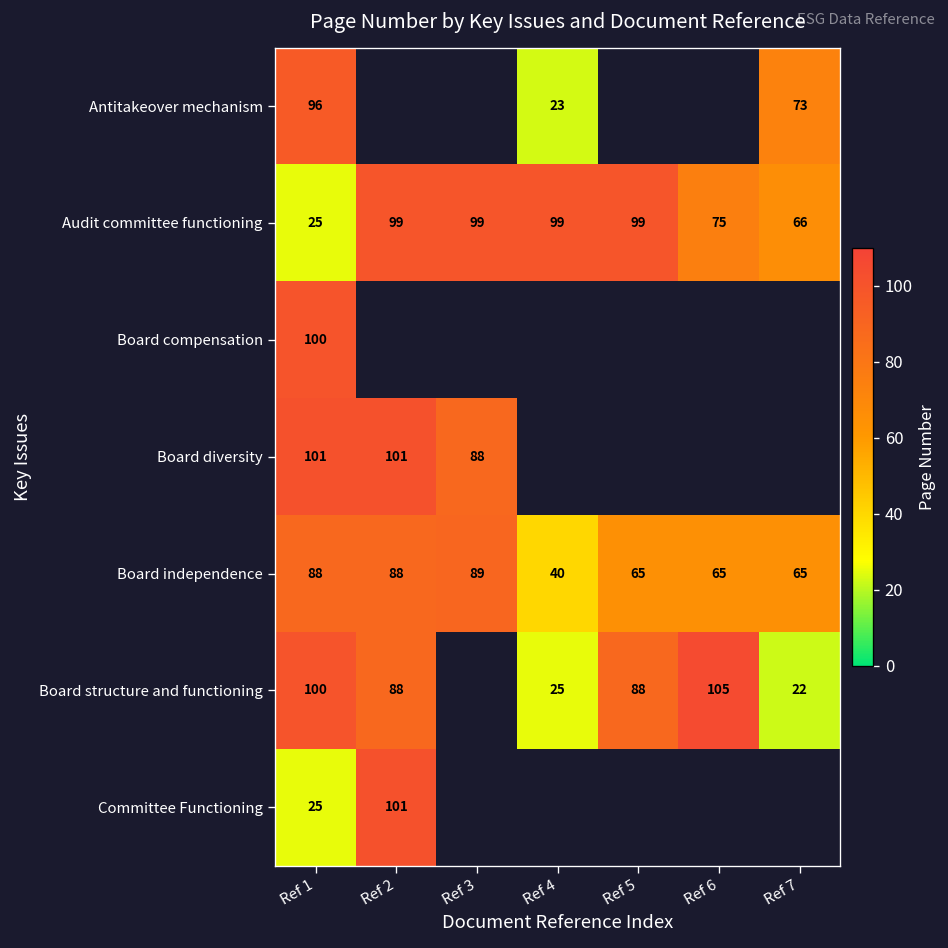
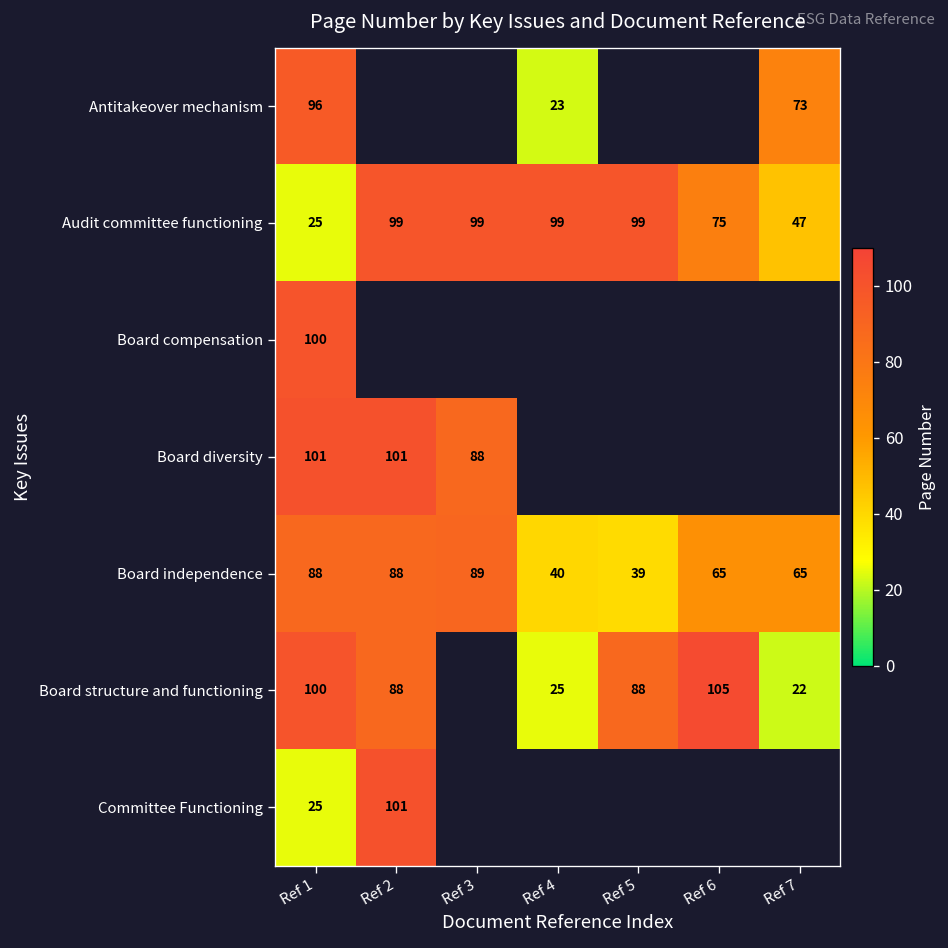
Audit committee functioning, Ref 7: 66 -> 47
Board independence, Ref 5: 65 -> 39
